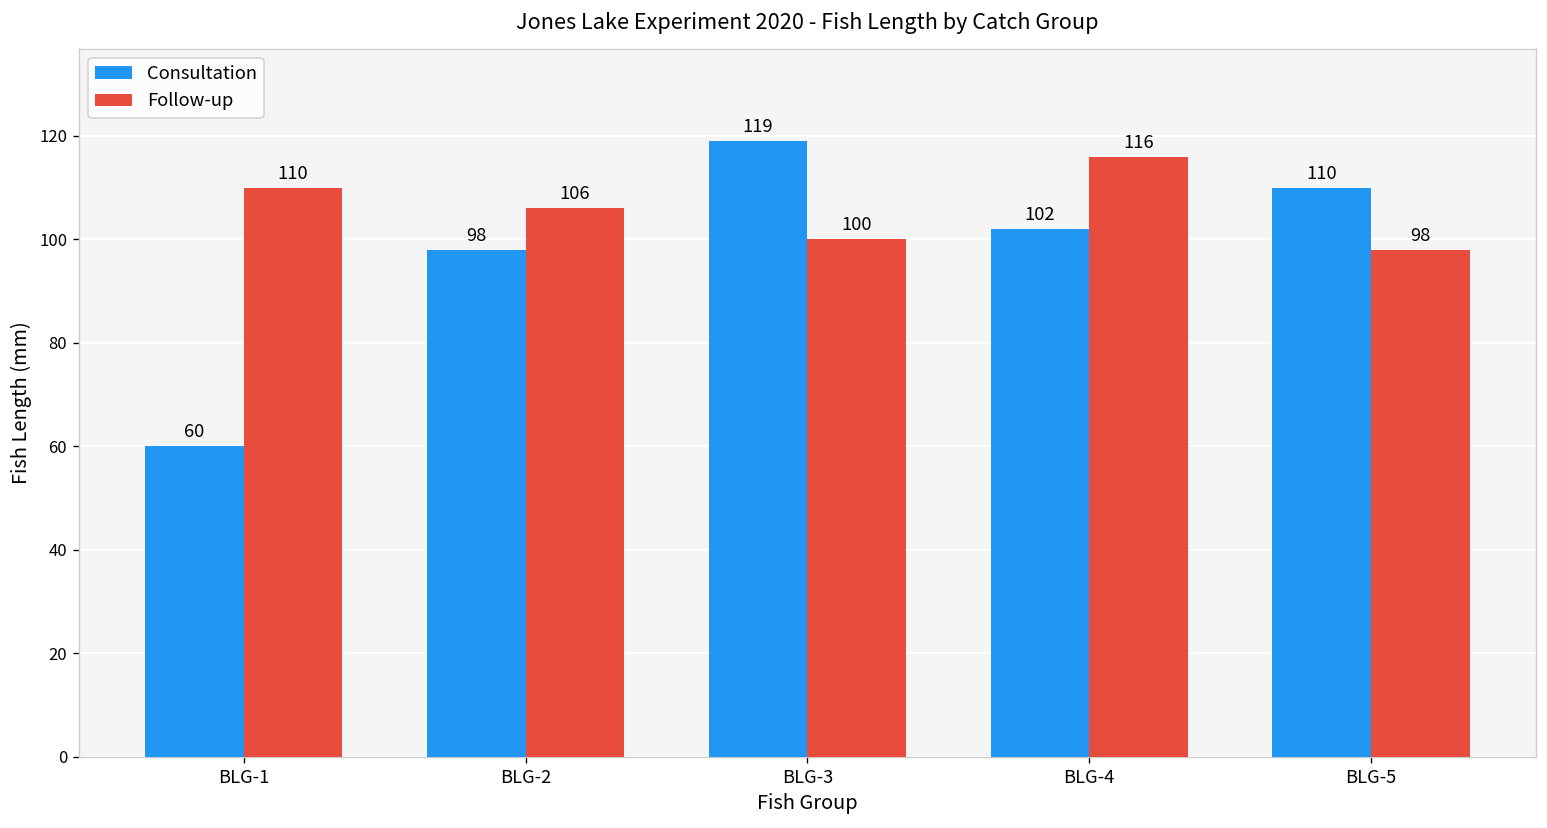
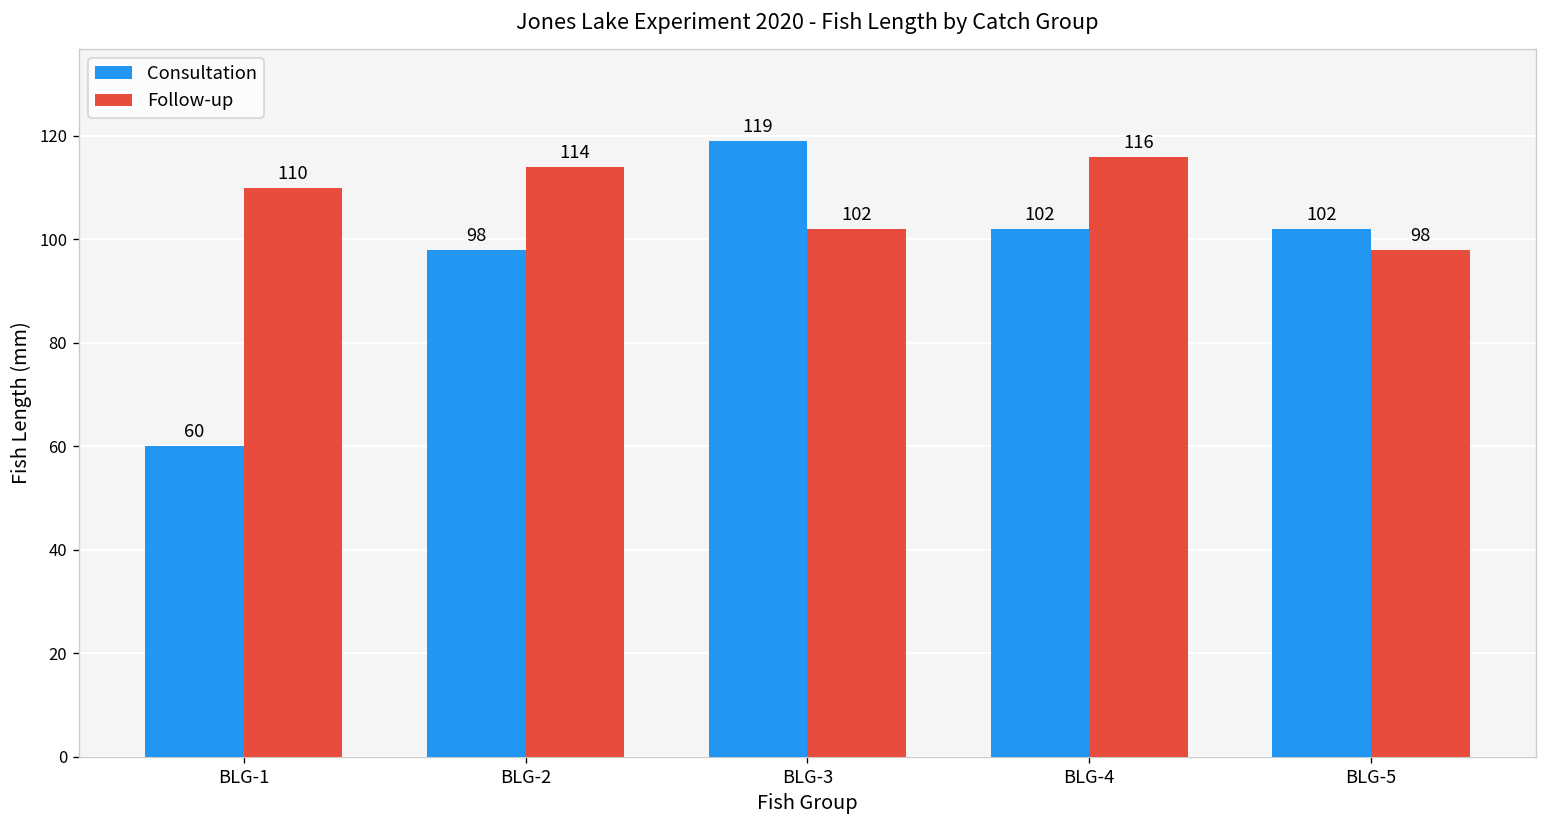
Follow-up, BLG-2: 106 -> 114
Follow-up, BLG-3: 100 -> 102
Consultation, BLG-5: 110 -> 102
